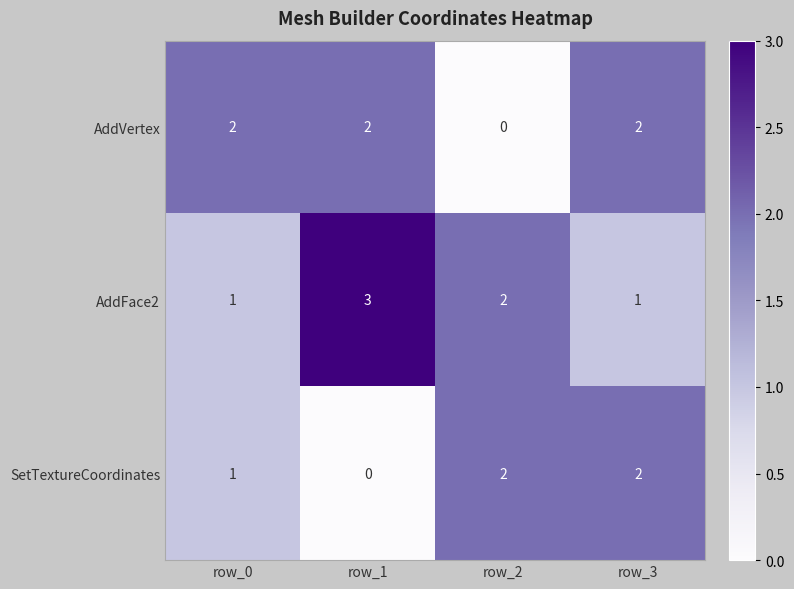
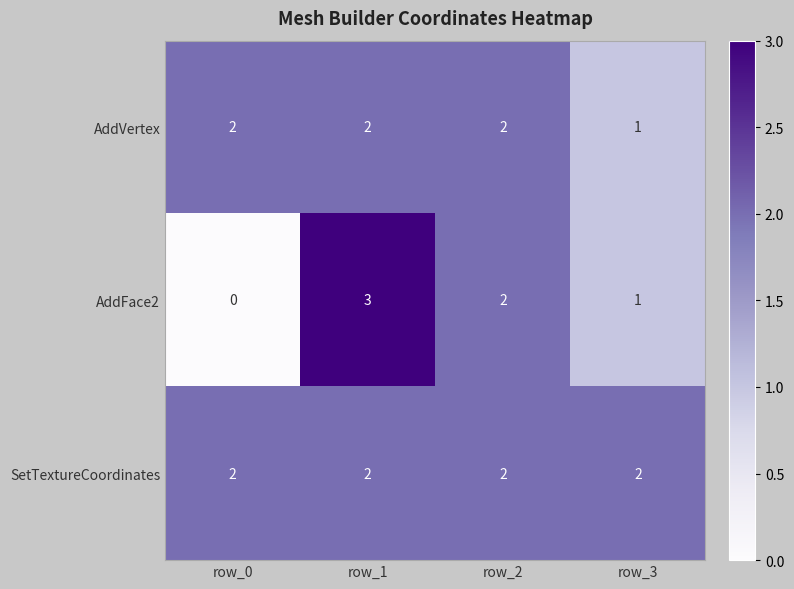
AddVertex, row_2: 0 -> 2
AddVertex, row_3: 2 -> 1
AddFace2, row_0: 1 -> 0
SetTextureCoordinates, row_0: 1 -> 2
SetTextureCoordinates, row_1: 0 -> 2
